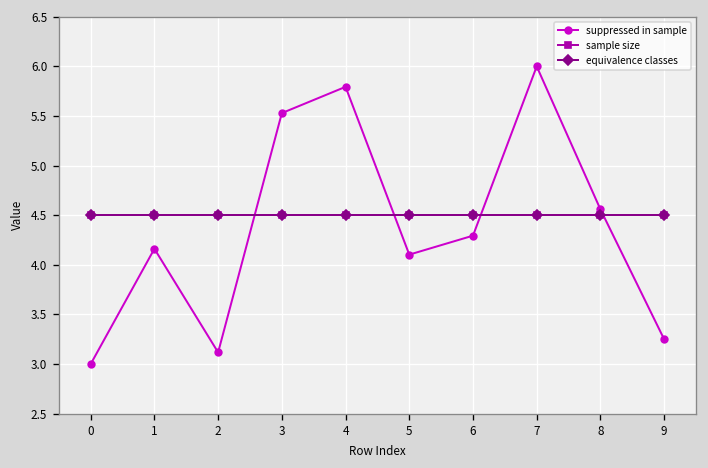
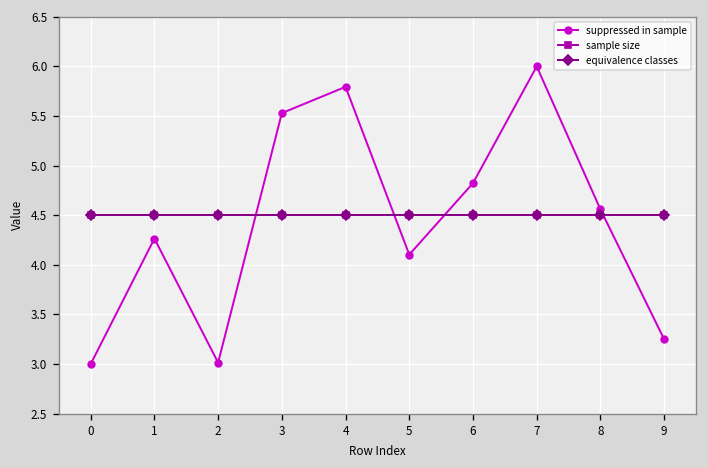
suppressed in sample, 1: 4.2 -> 4.3
suppressed in sample, 2: 3.1 -> 3.0
suppressed in sample, 6: 4.3 -> 4.8
